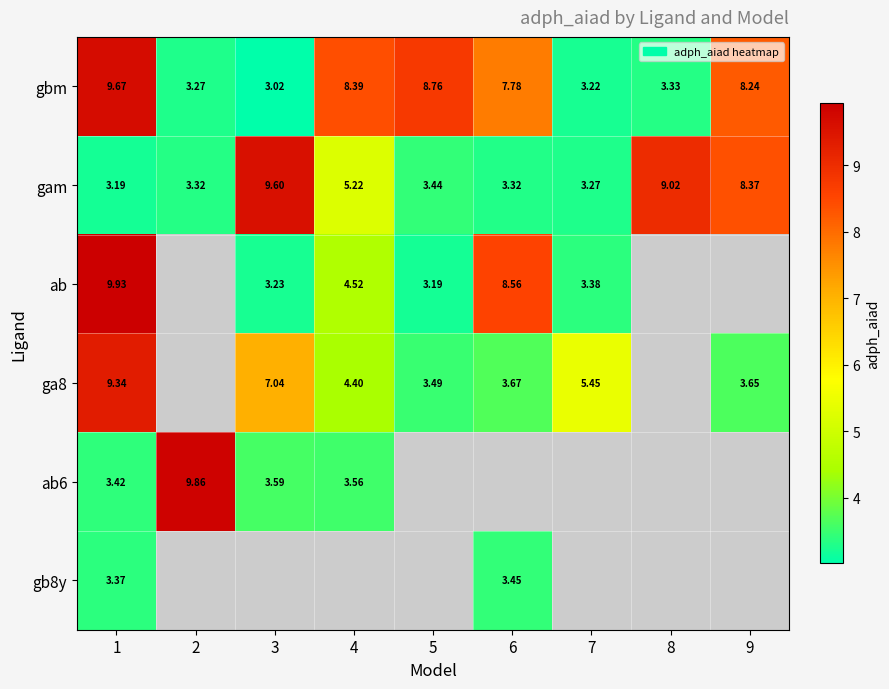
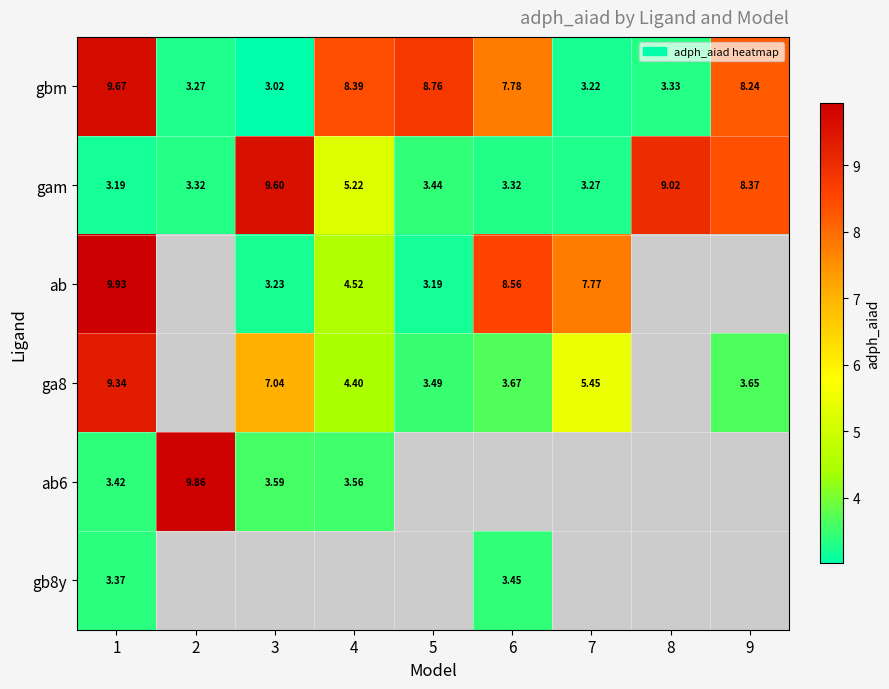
ab, 7: 3.38 -> 7.77
